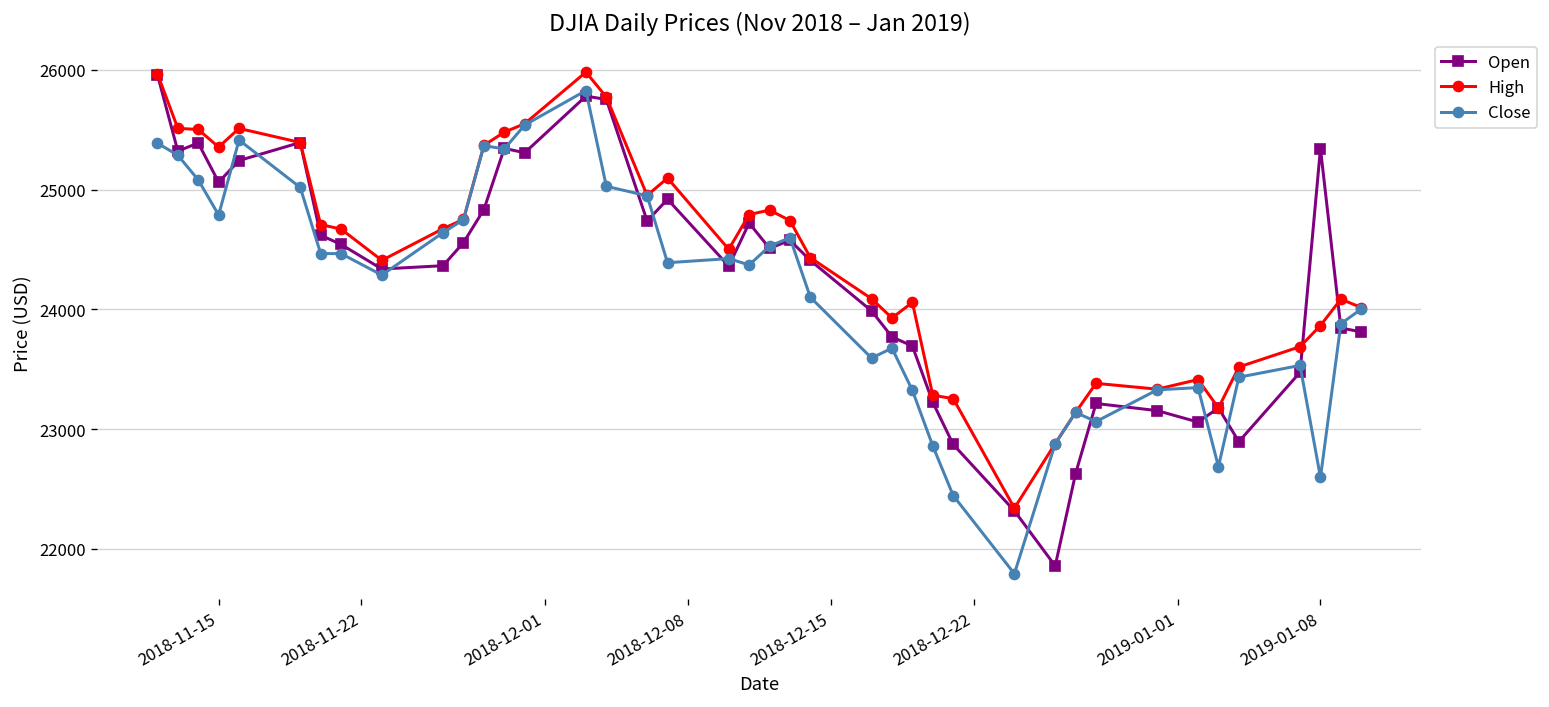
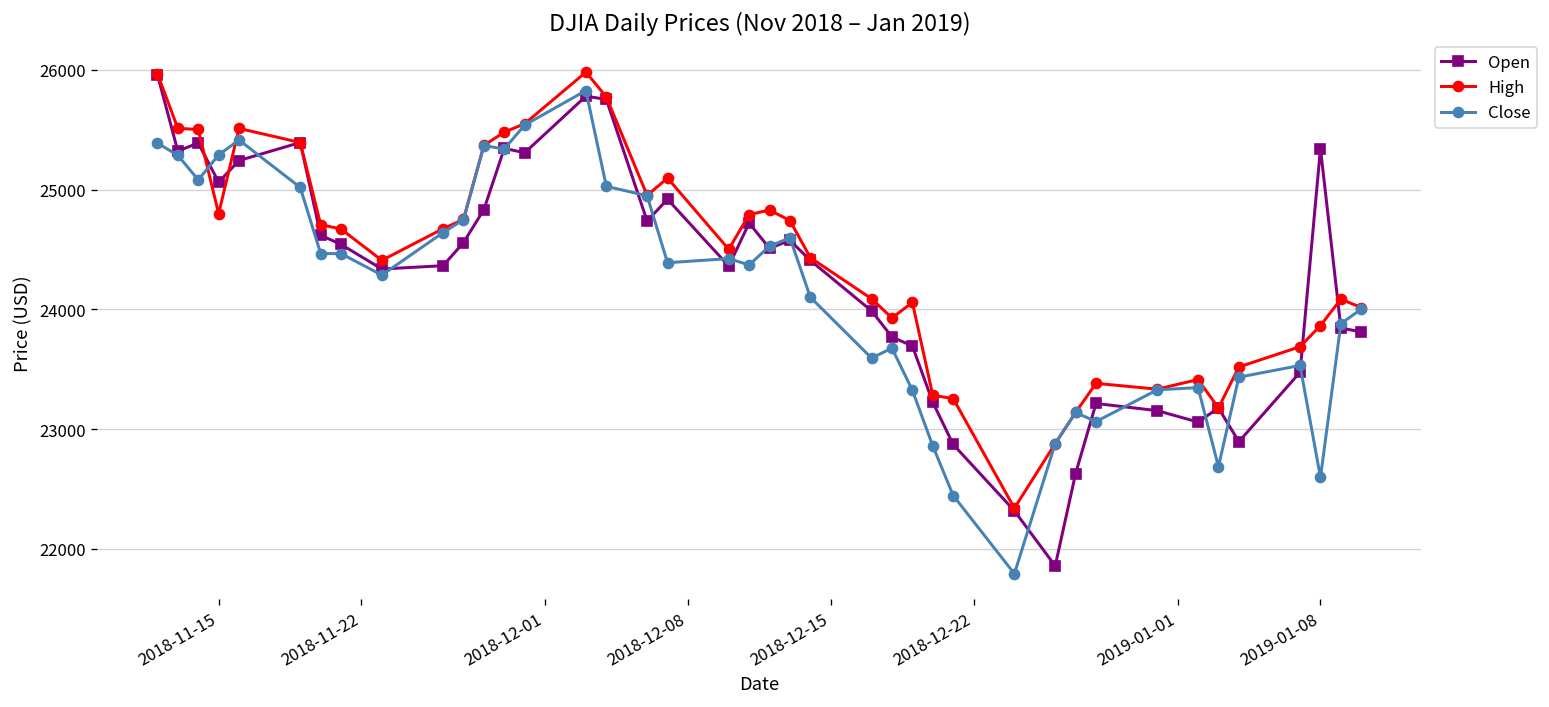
High, 2018-11-15: 25400 -> 24800
Close, 2018-11-15: 24800 -> 25300
